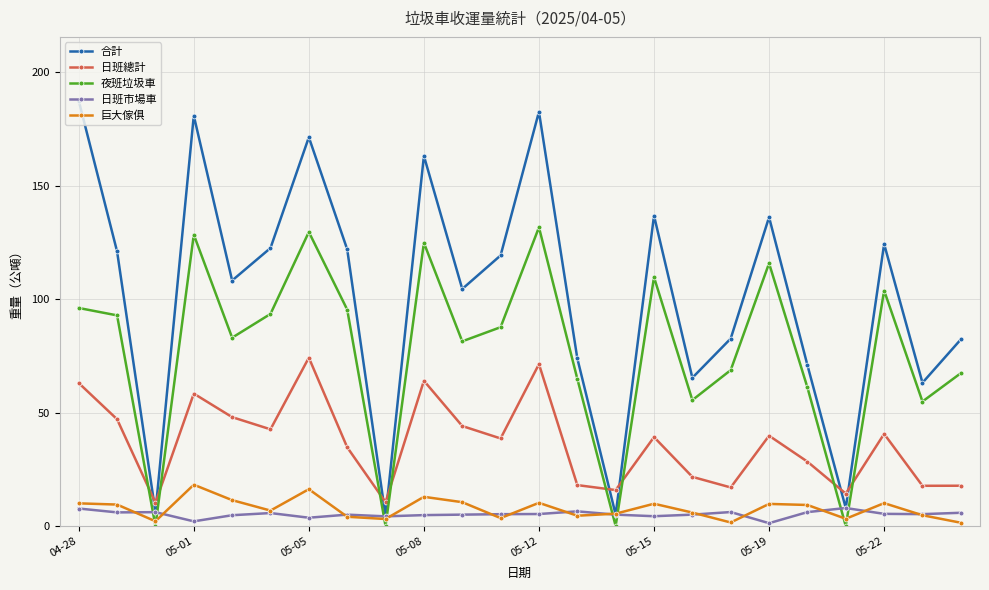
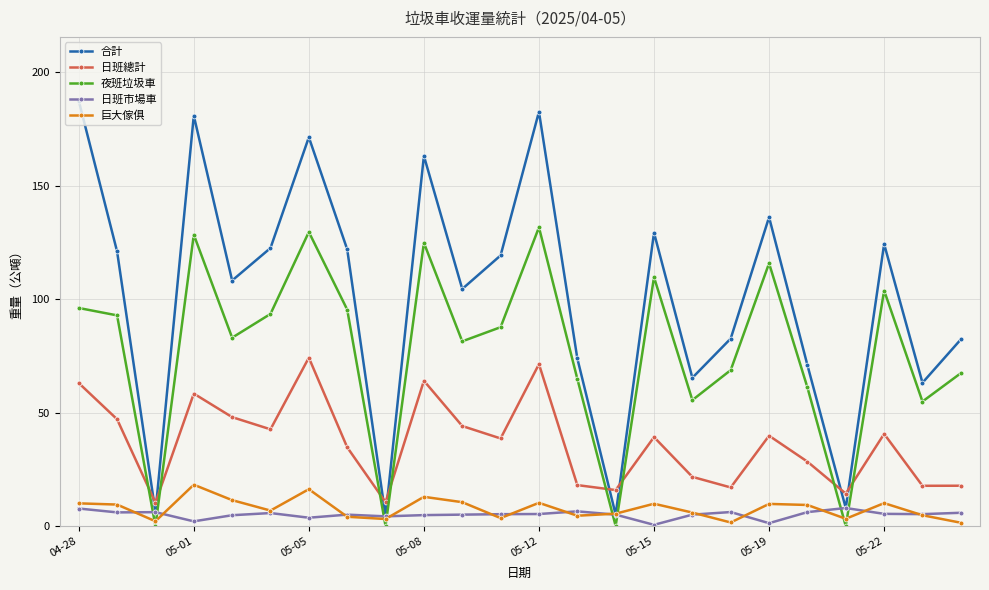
合計, 05-15: 137 -> 129
日班市場車, 05-15: 4 -> 1
